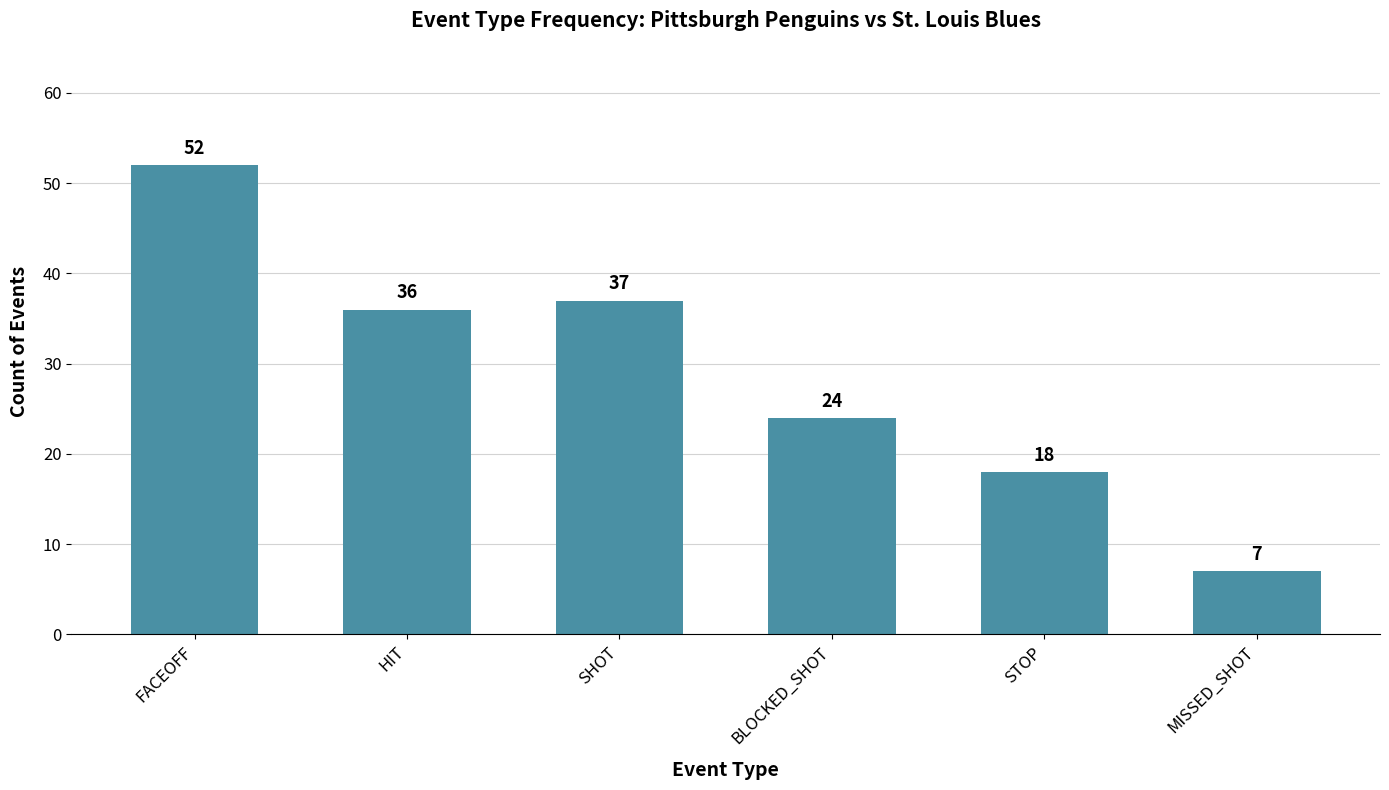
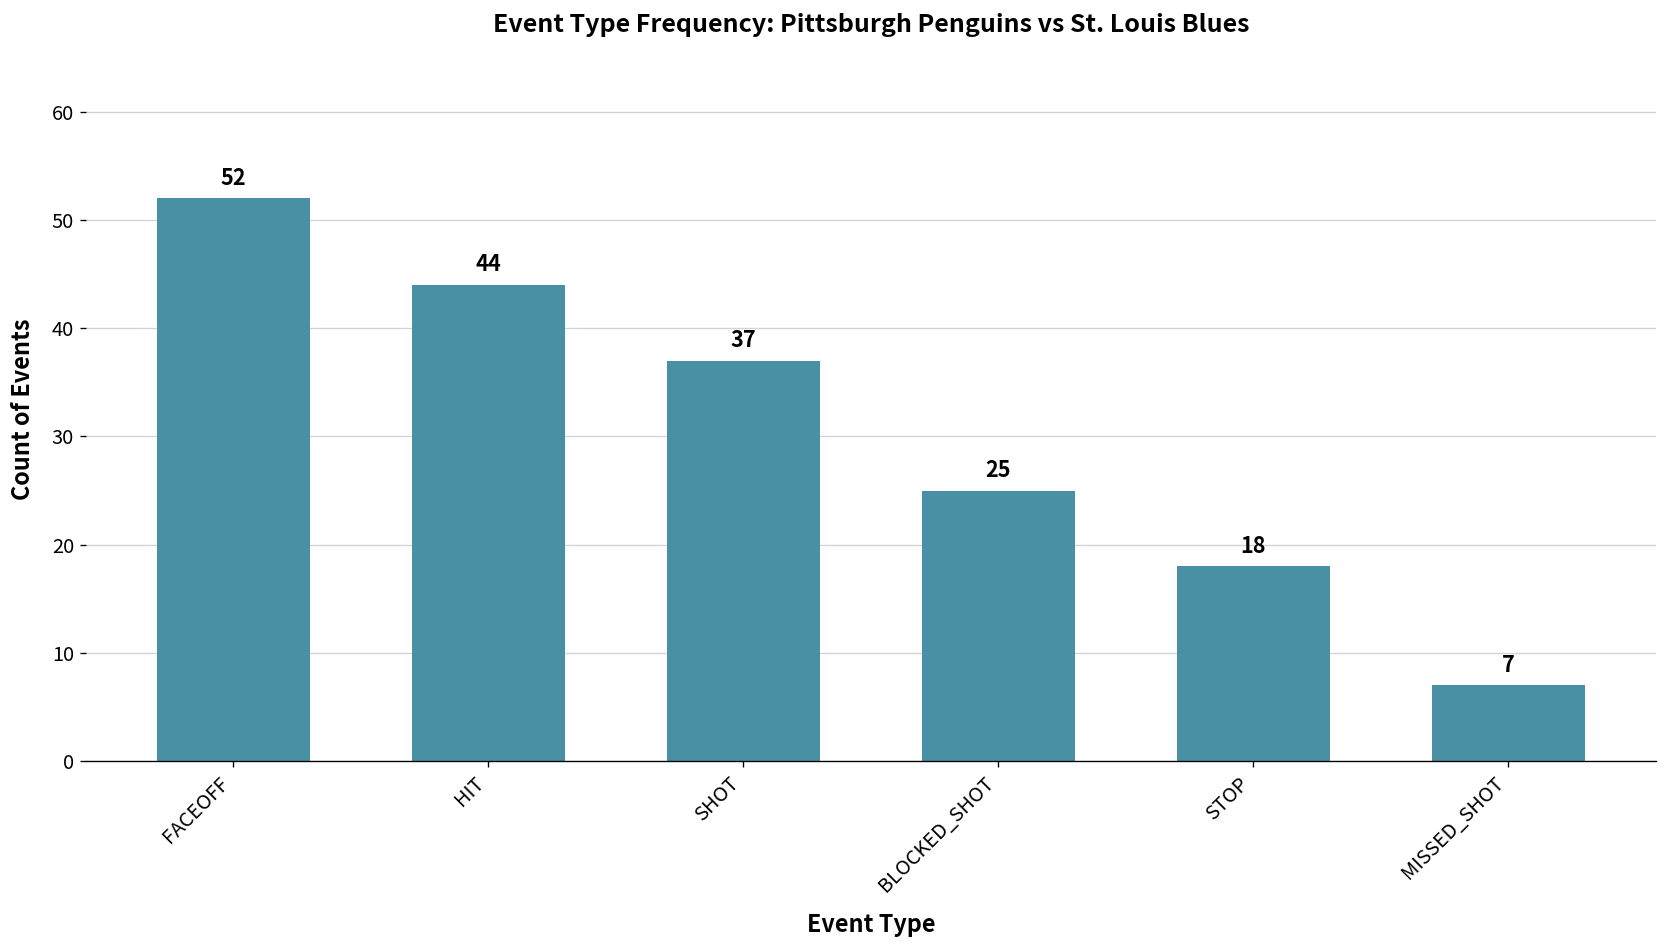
HIT: 36 -> 44
BLOCKED_SHOT: 24 -> 25
